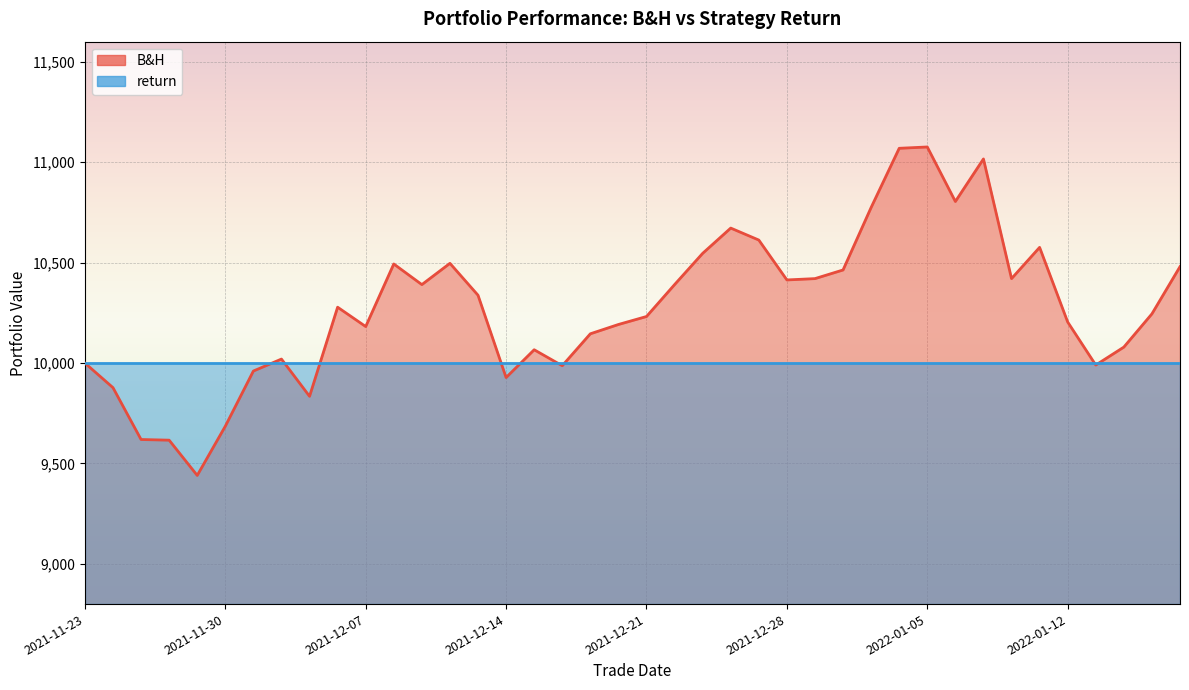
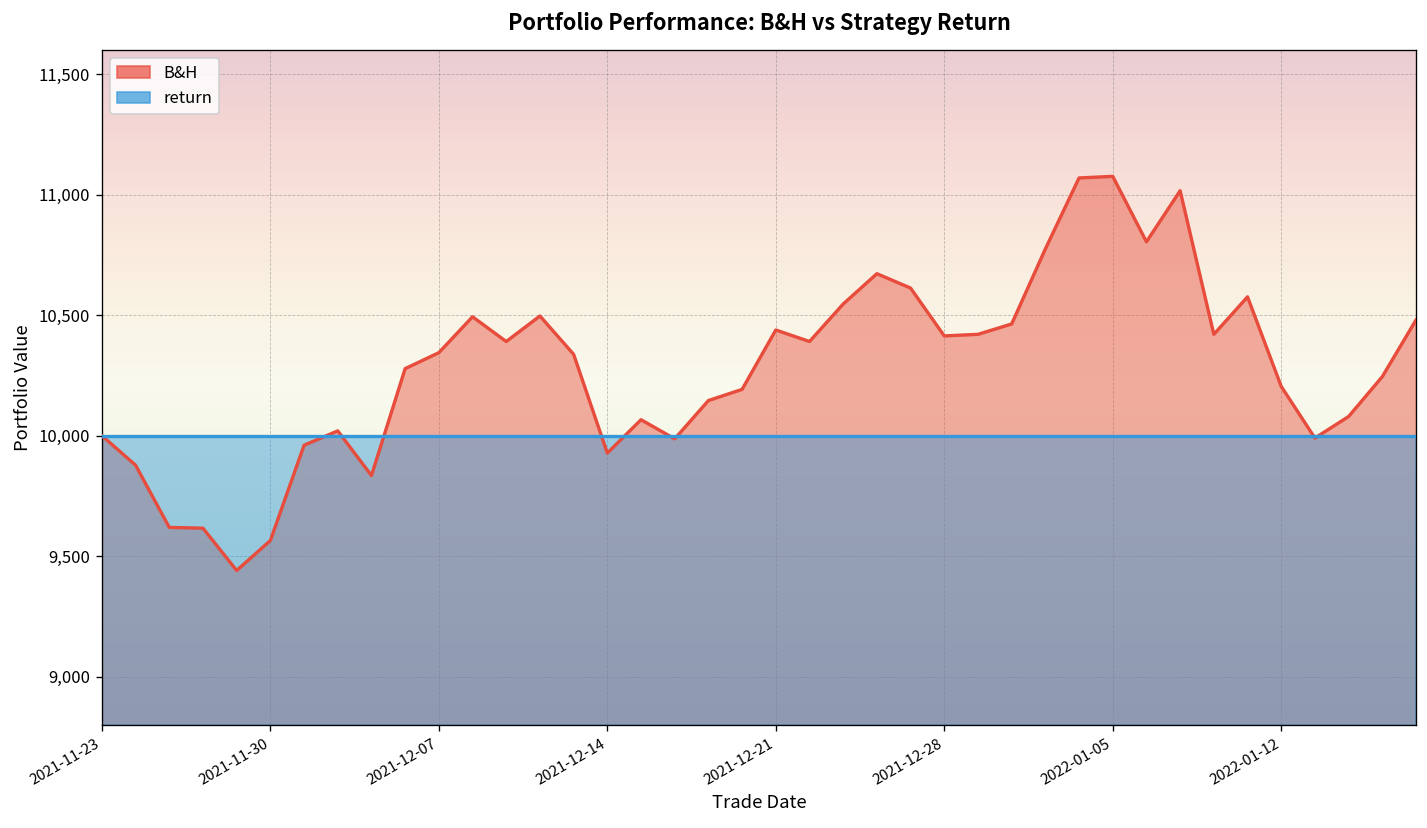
B&H, 2021-11-30: 9,690 -> 9,560
B&H, 2021-12-07: 10,180 -> 10,340
B&H, 2021-12-21: 10,230 -> 10,440
